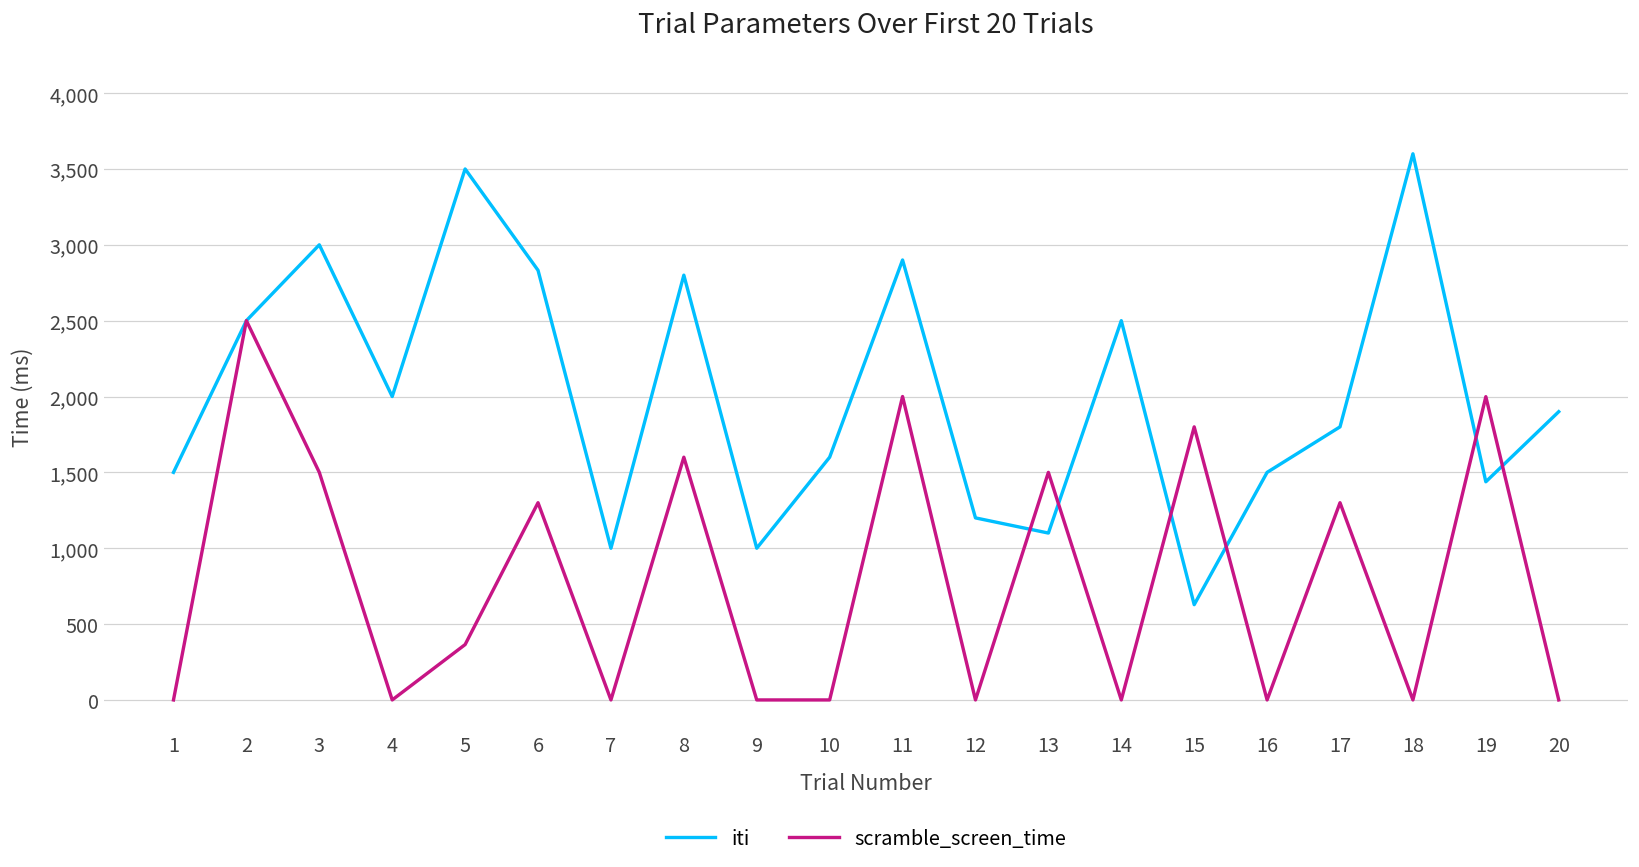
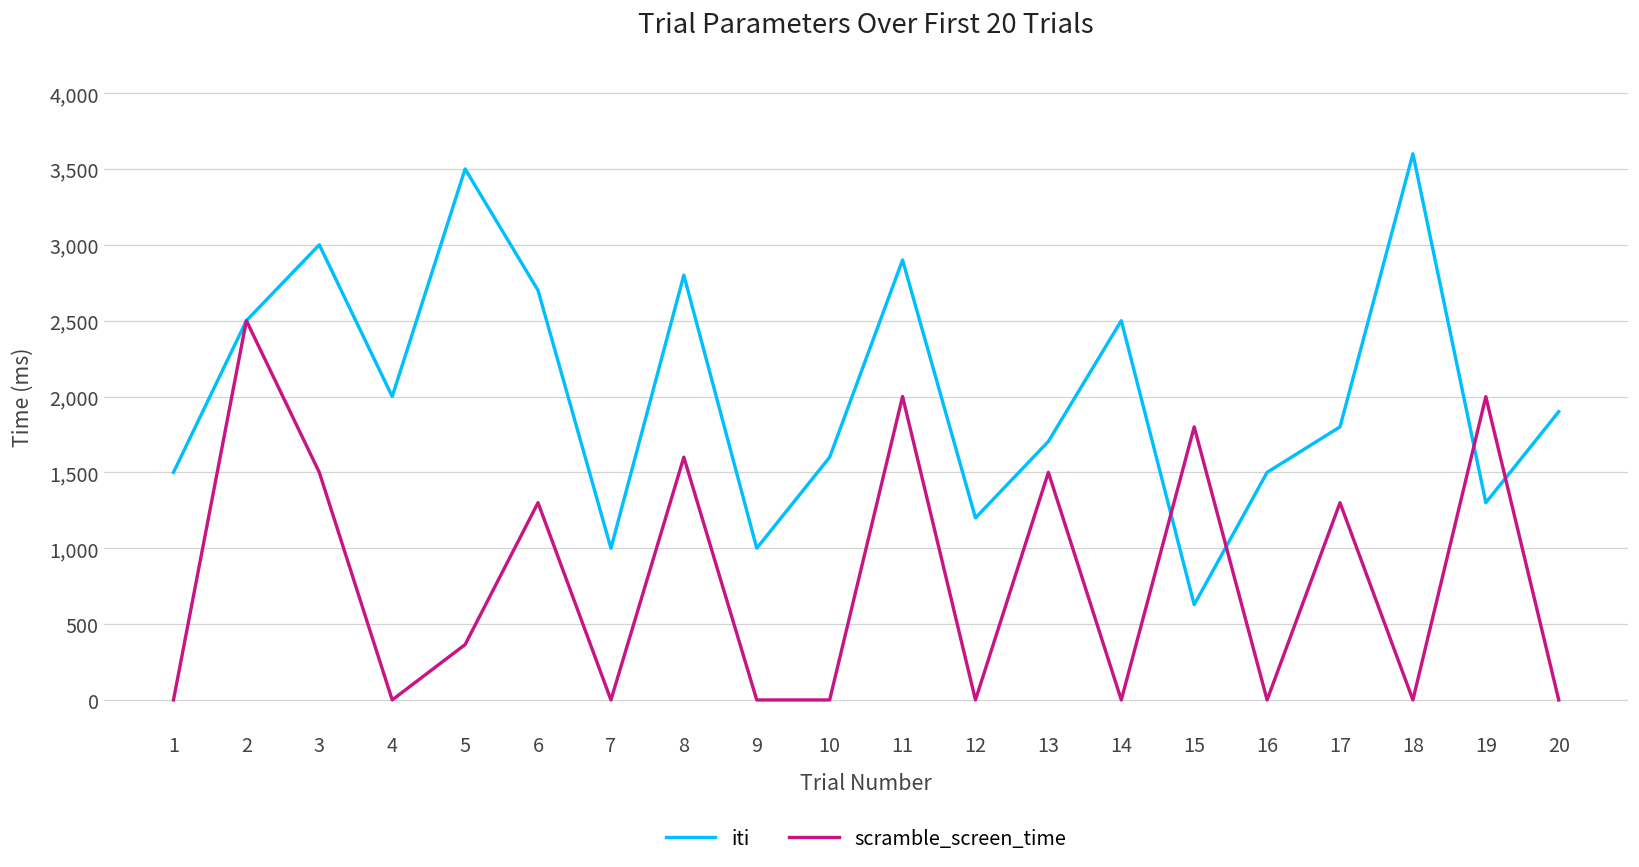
iti, 6: 2,830 -> 2,700
iti, 13: 1,100 -> 1,700
iti, 19: 1,440 -> 1,300
